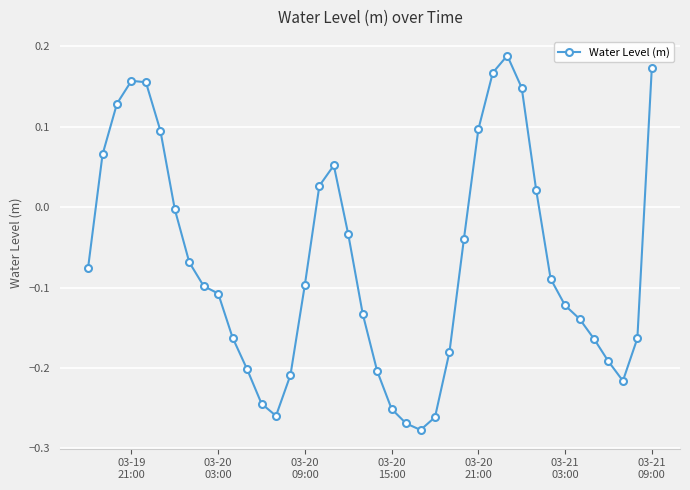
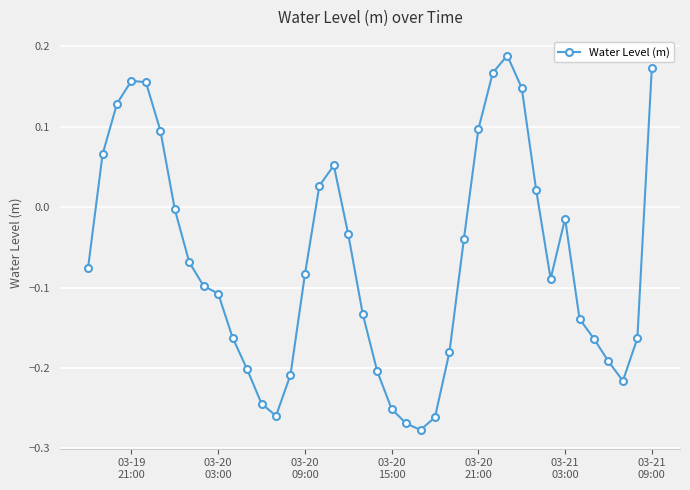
03-20 09:00: -0.10 -> -0.08
03-21 03:00: -0.12 -> -0.01
